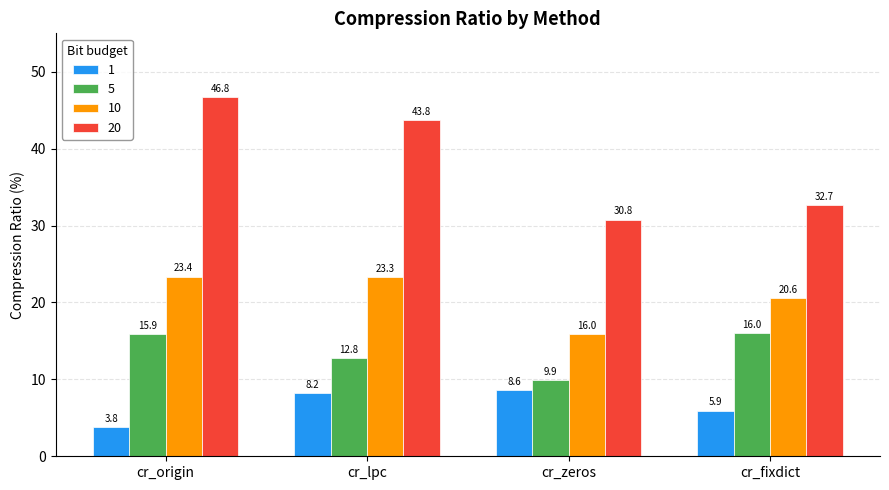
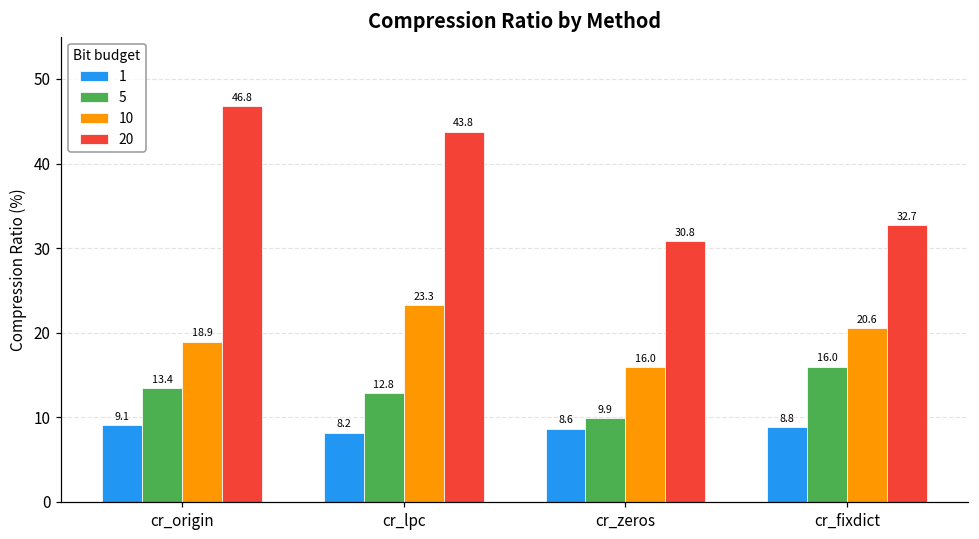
1, cr_origin: 3.8 -> 9.1
5, cr_origin: 15.9 -> 13.4
10, cr_origin: 23.4 -> 18.9
1, cr_fixdict: 5.9 -> 8.8
